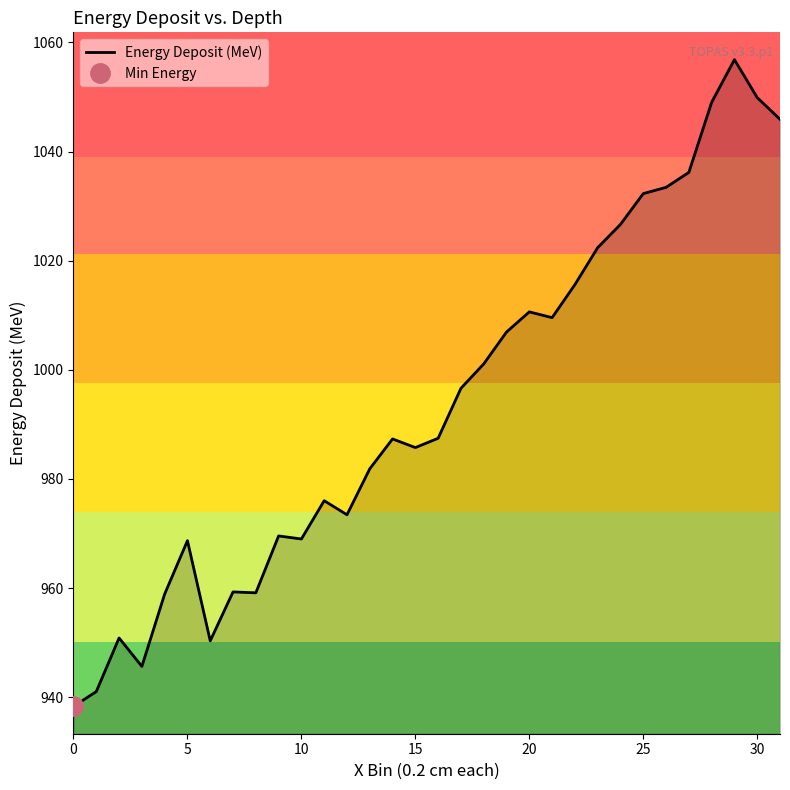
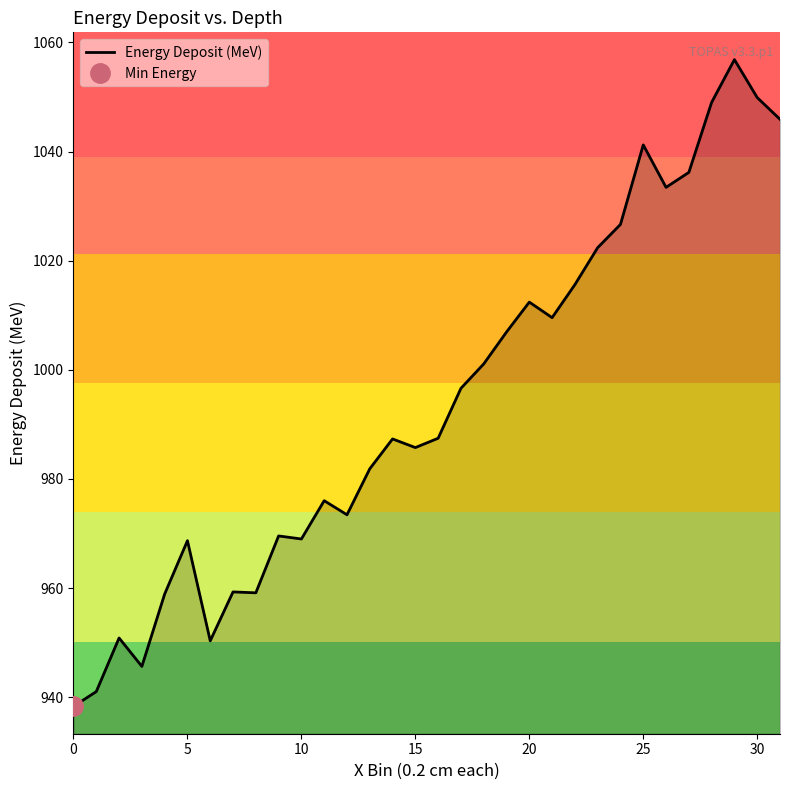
Energy Deposit (MeV), 20: 1011 -> 1012
Energy Deposit (MeV), 25: 1032 -> 1041
